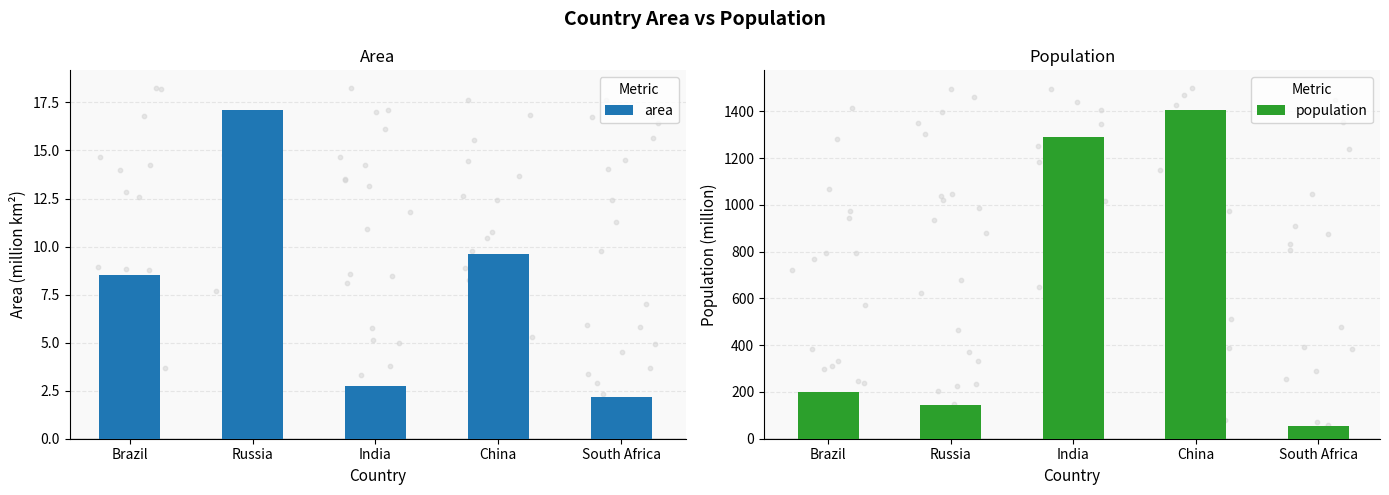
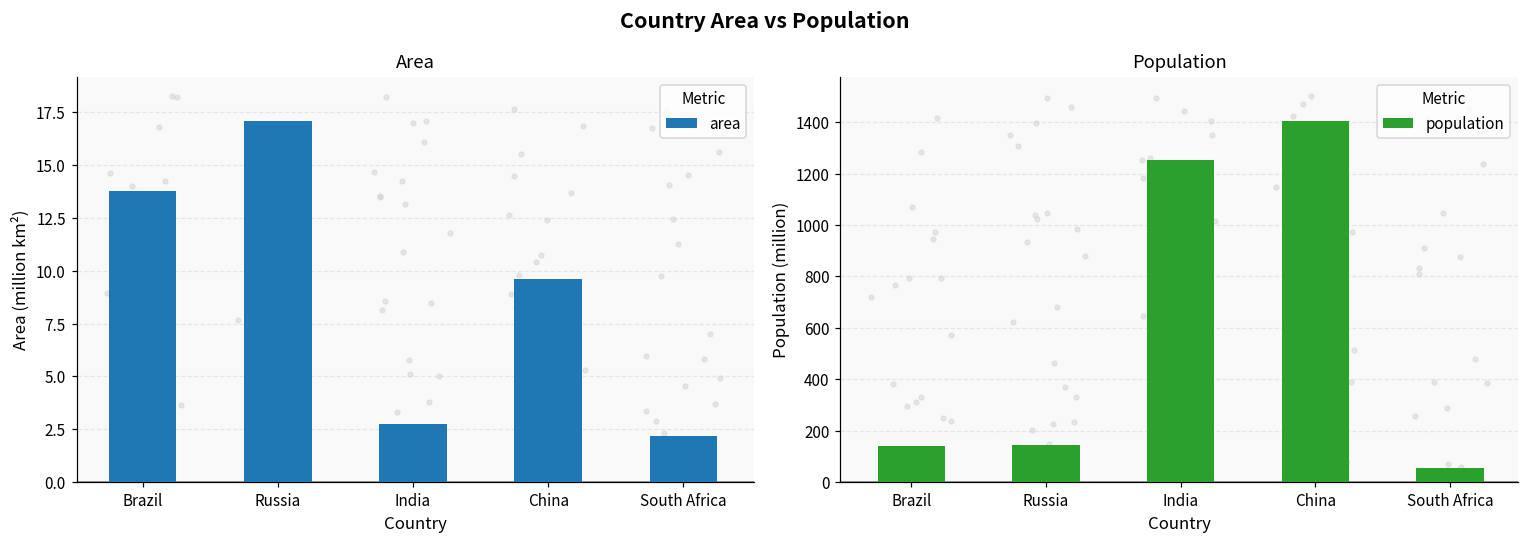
Area, area, Brazil: 8.5 -> 13.8
Population, population, Brazil: 200 -> 140
Population, population, India: 1290 -> 1250
